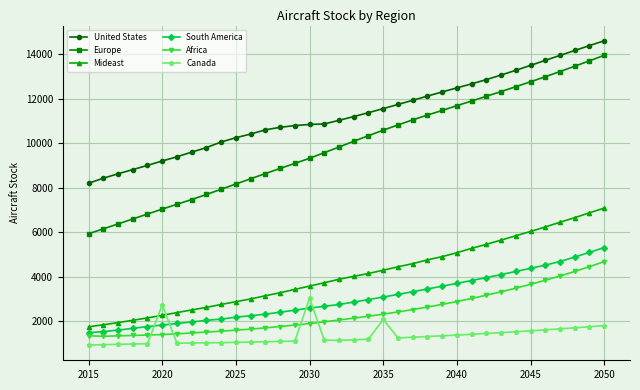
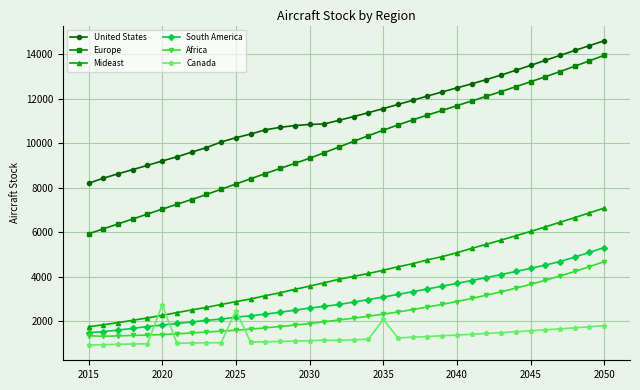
Canada, 2025: 1100 -> 2500
Canada, 2030: 3000 -> 1100
